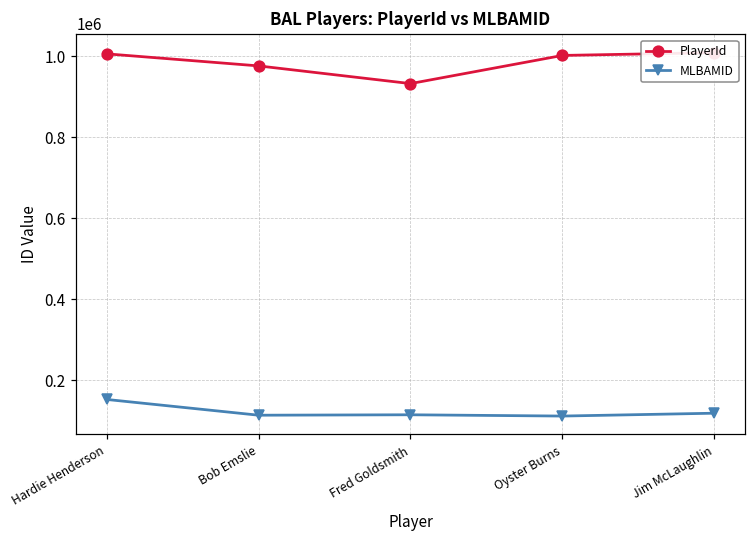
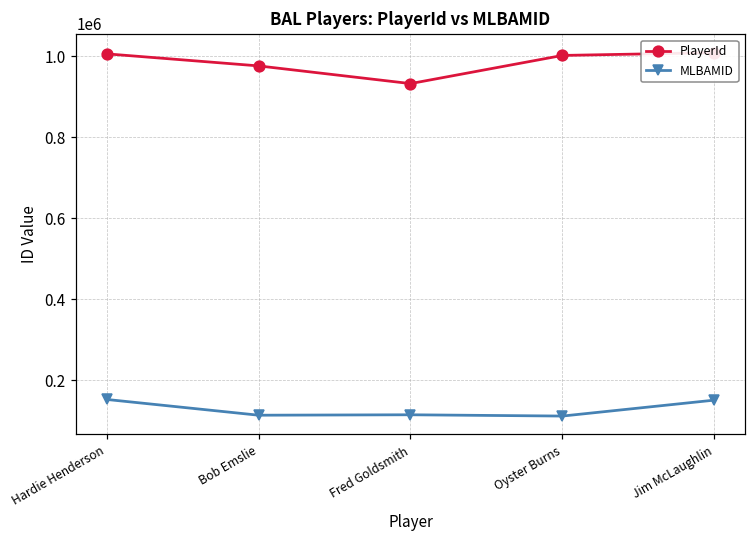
MLBAMID, Jim McLaughlin: 120000 -> 150000
